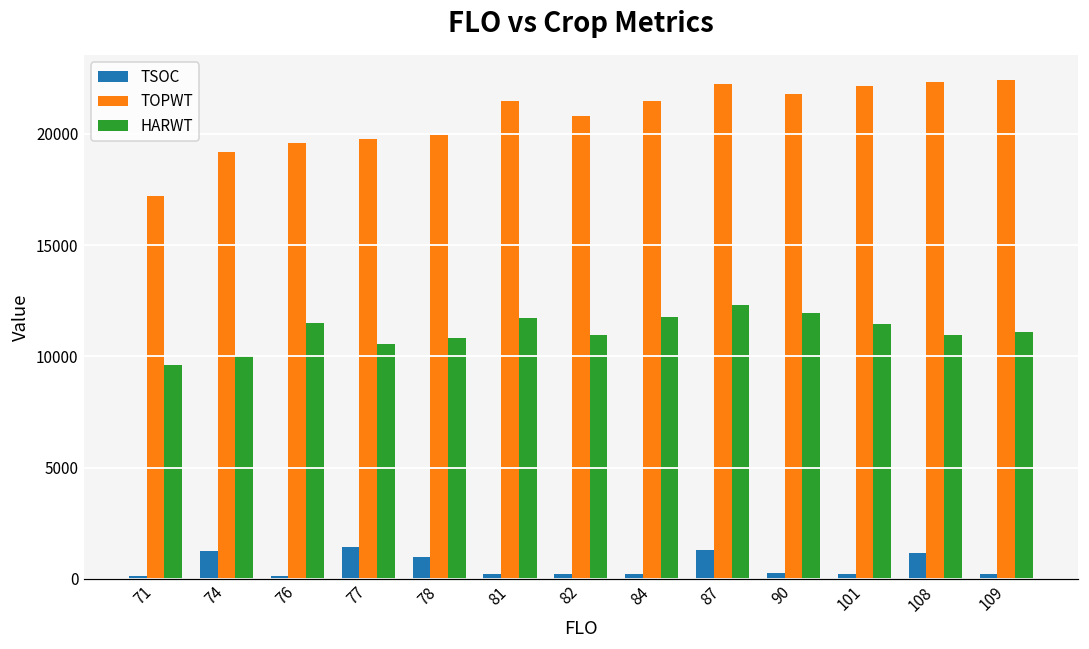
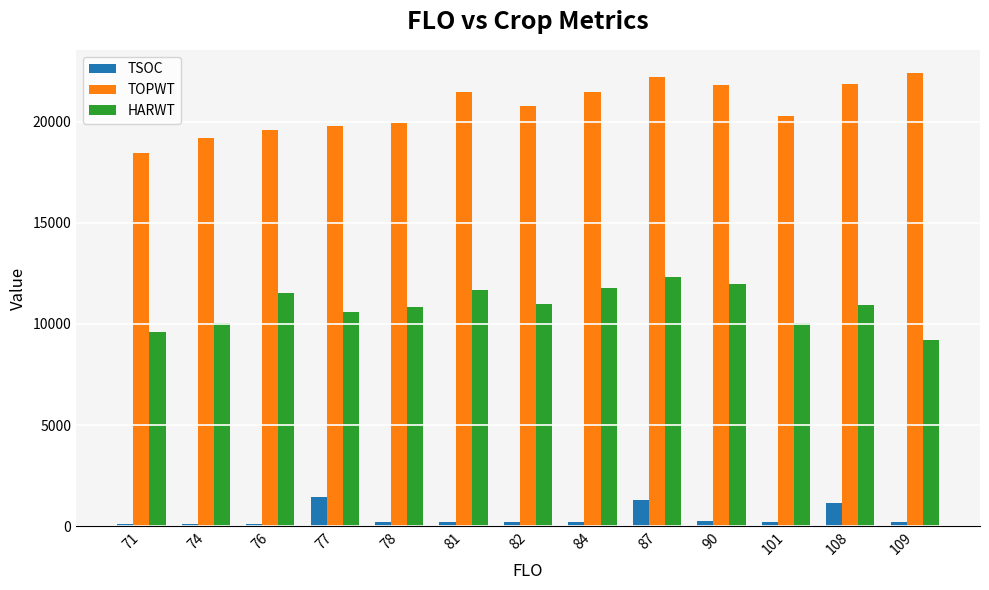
TOPWT, 71: 17200 -> 18400
TSOC, 74: 1200 -> 100
TSOC, 78: 1000 -> 200
TOPWT, 101: 22100 -> 20300
HARWT, 101: 11500 -> 10100
TOPWT, 108: 22300 -> 21900
HARWT, 109: 11100 -> 9200
